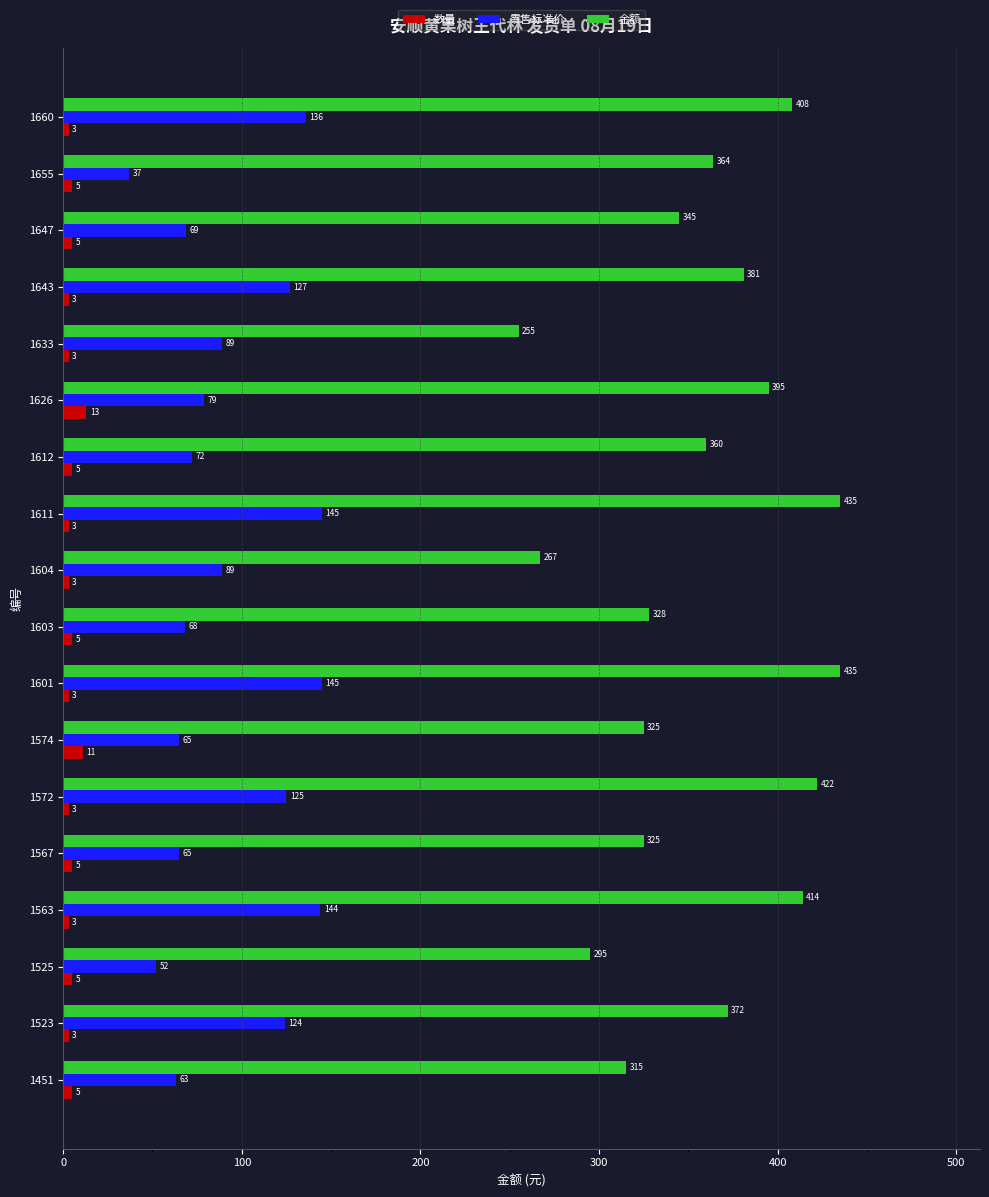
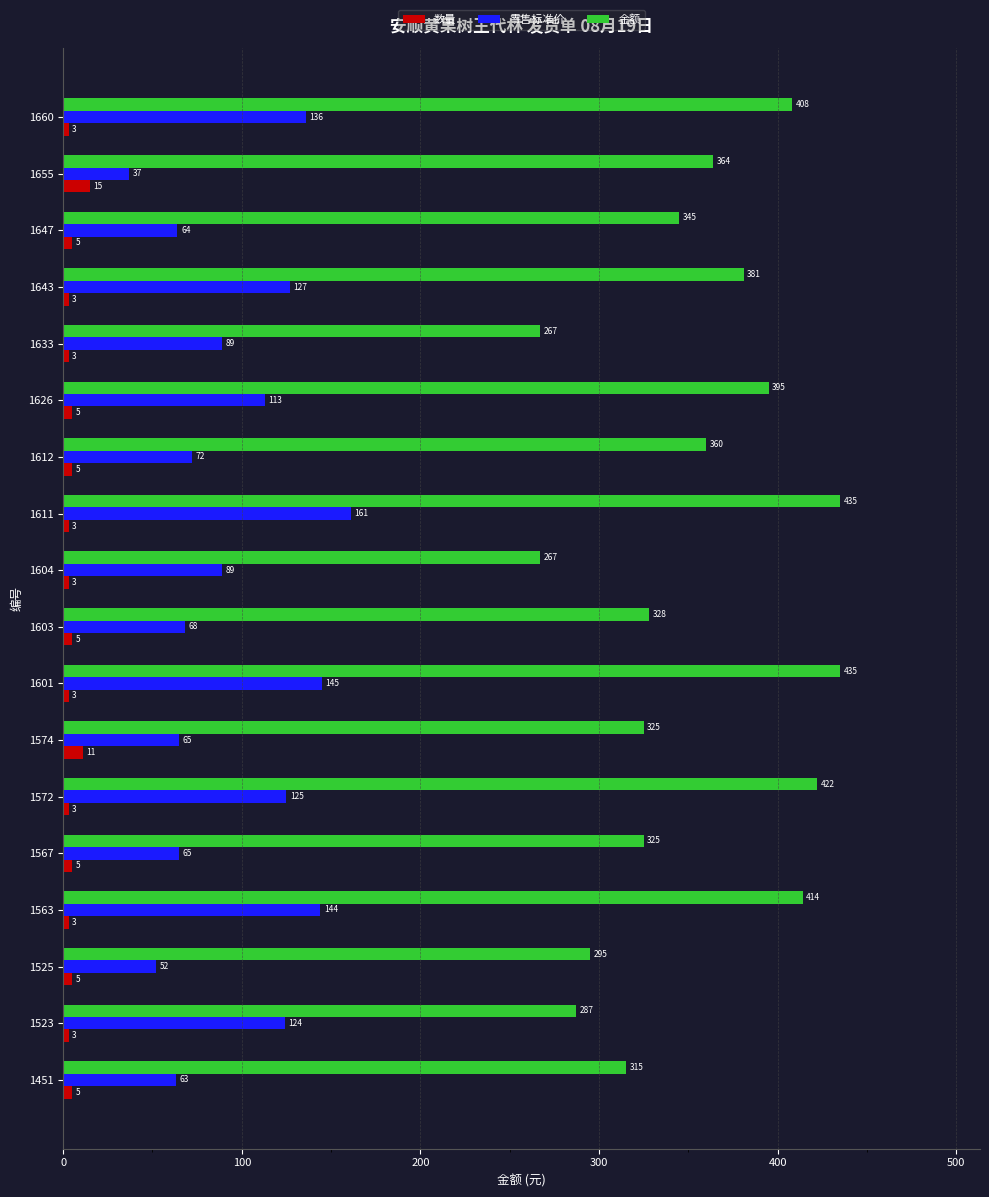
数量, 1655: 5 -> 15
零售标准价, 1647: 69 -> 64
金额, 1633: 255 -> 267
零售标准价, 1626: 79 -> 113
数量, 1626: 13 -> 5
零售标准价, 1611: 145 -> 161
金额, 1523: 372 -> 287
